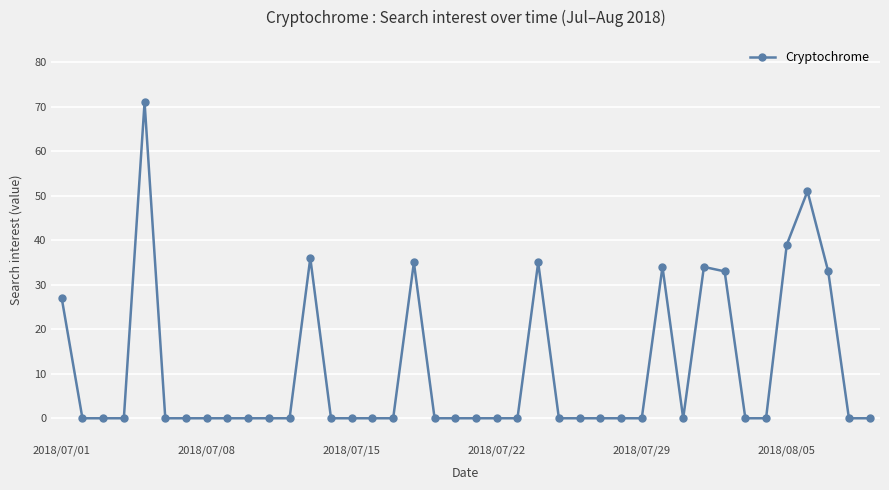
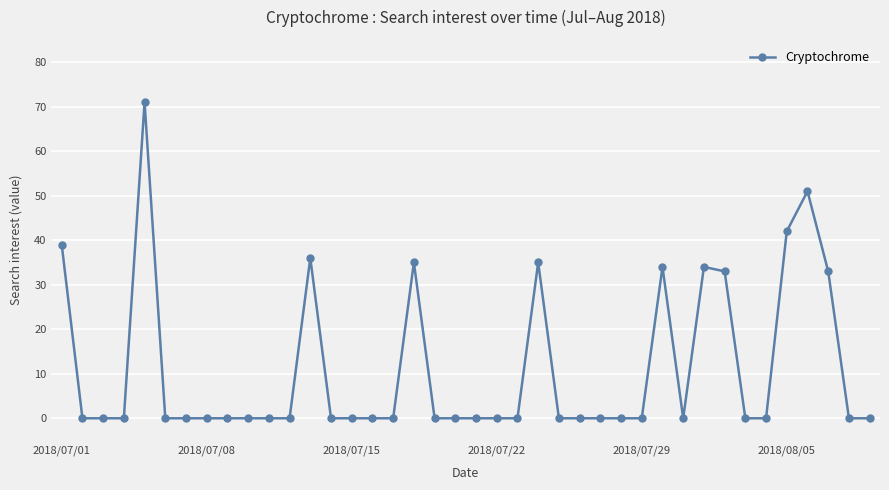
2018/07/01: 27 -> 39
2018/08/05: 39 -> 42
